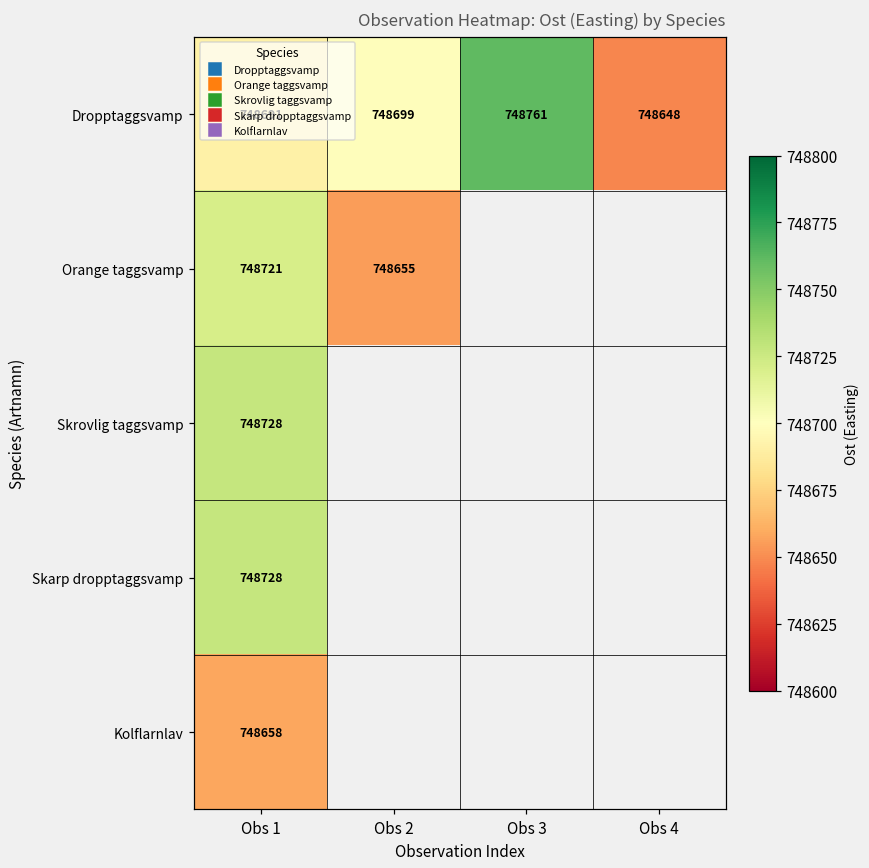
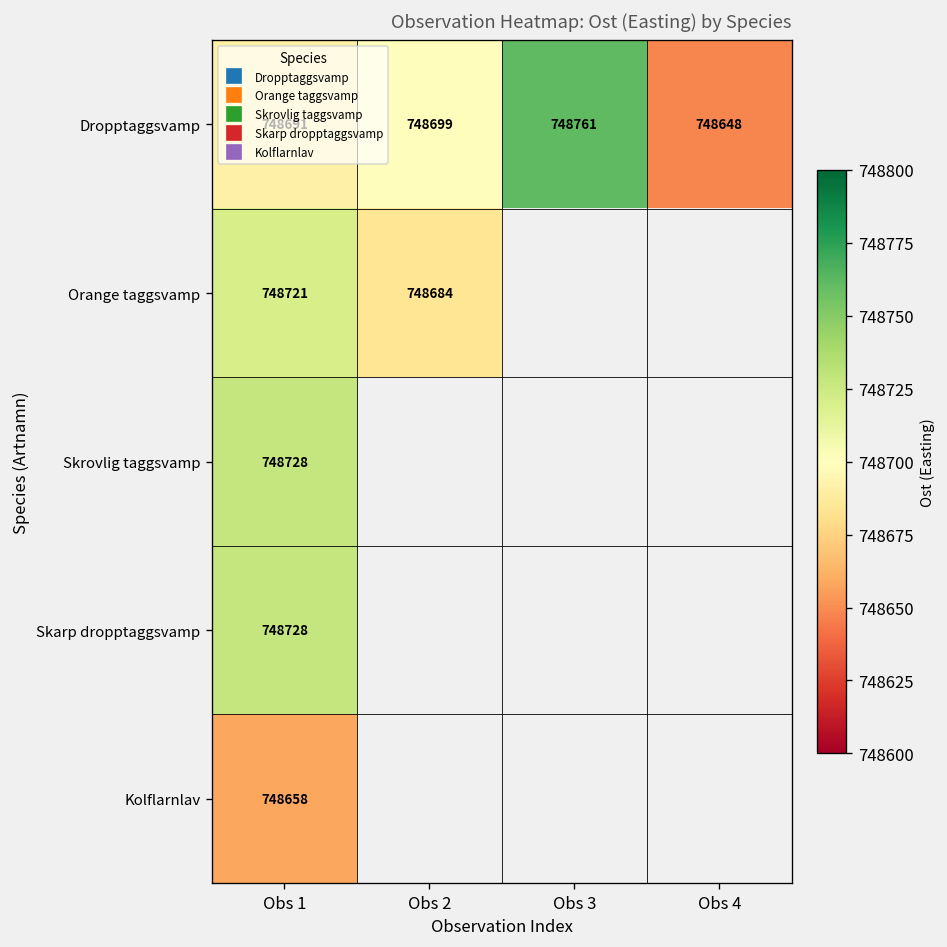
Orange taggsvamp, Obs 2: 748655 -> 748684
